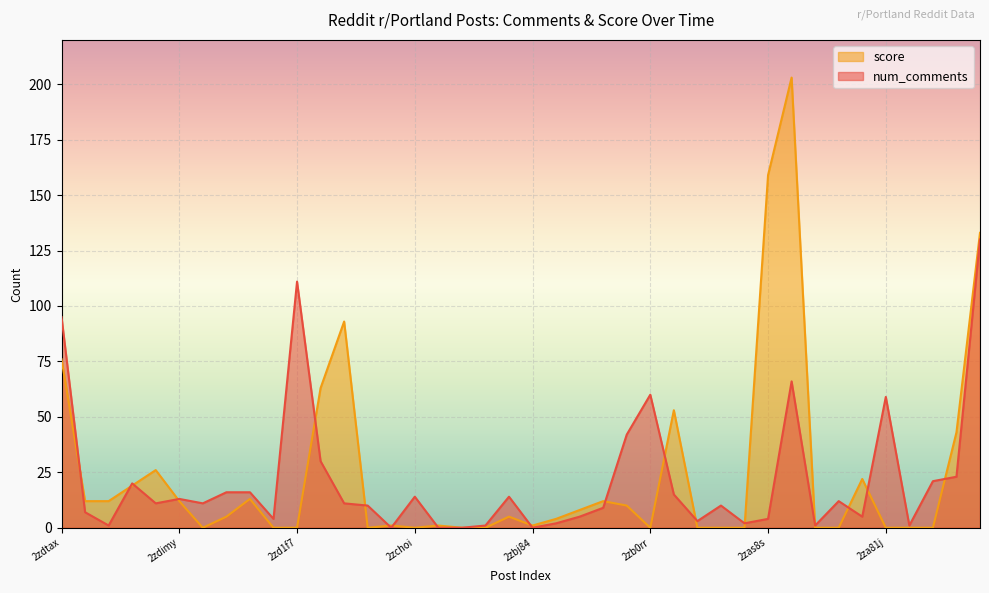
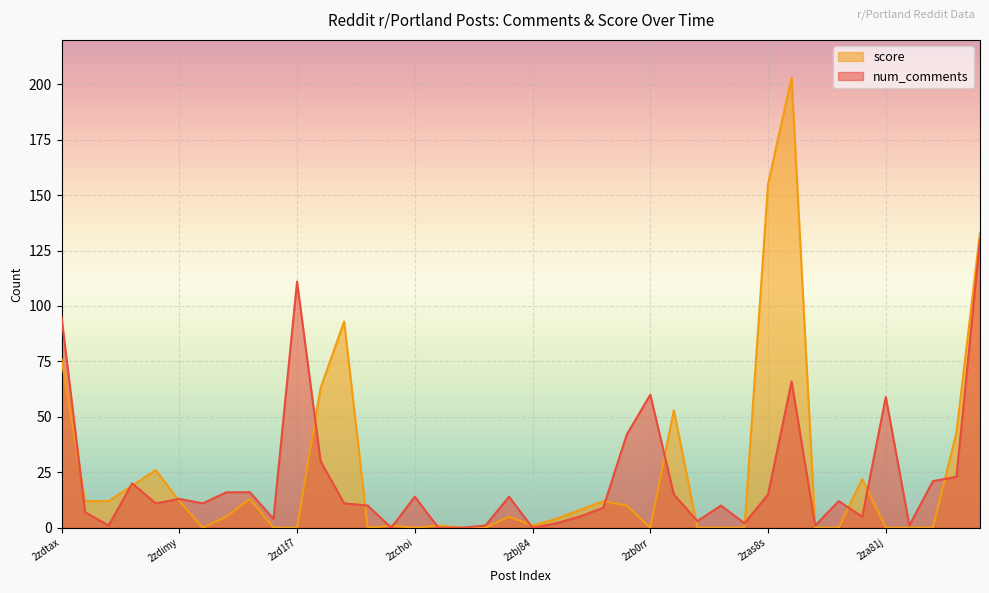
score, 2zas8s: 159 -> 155
num_comments, 2zas8s: 4 -> 15
